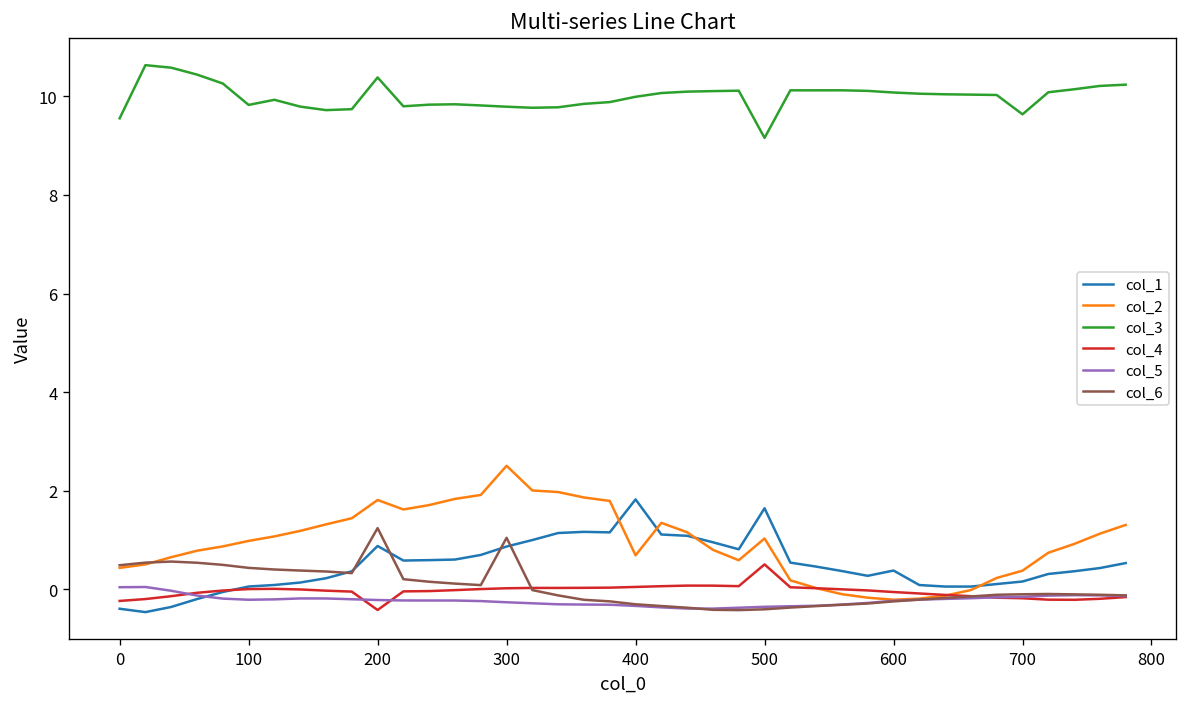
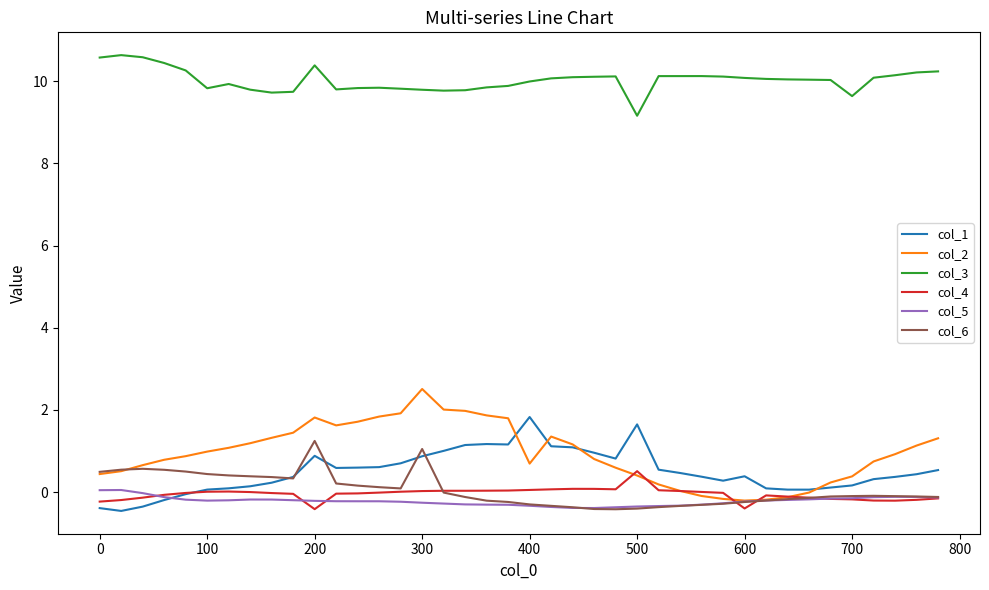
col_3, 0: 9.6 -> 10.6
col_2, 500: 1.0 -> 0.4
col_4, 600: -0.1 -> -0.4
